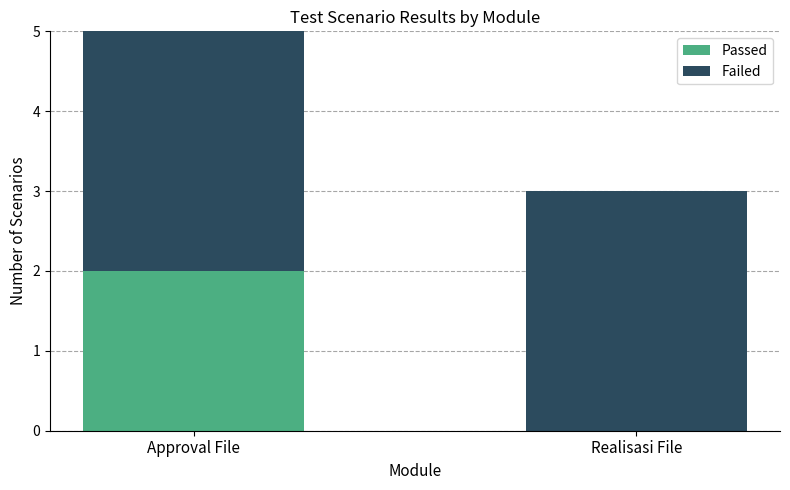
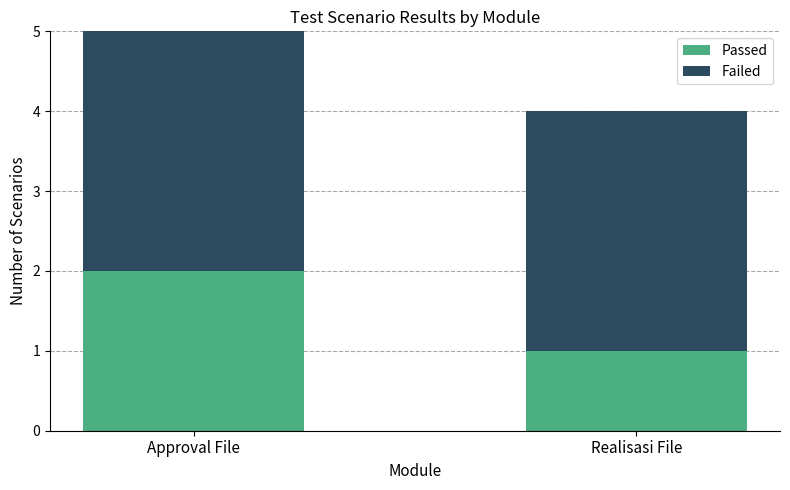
Passed, Realisasi File: 0 -> 1
